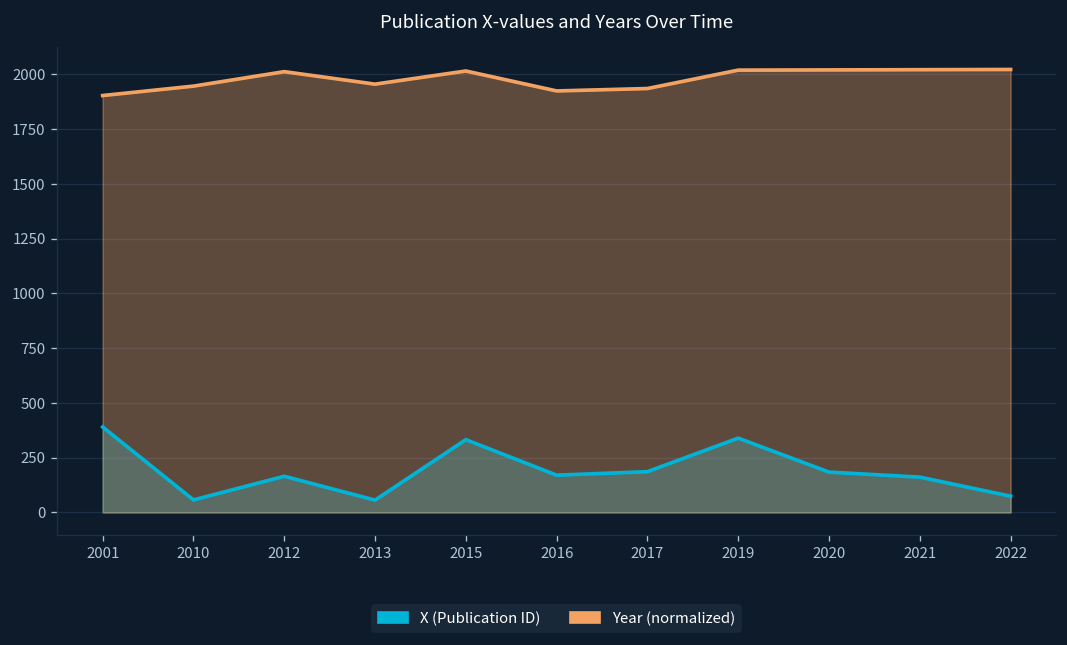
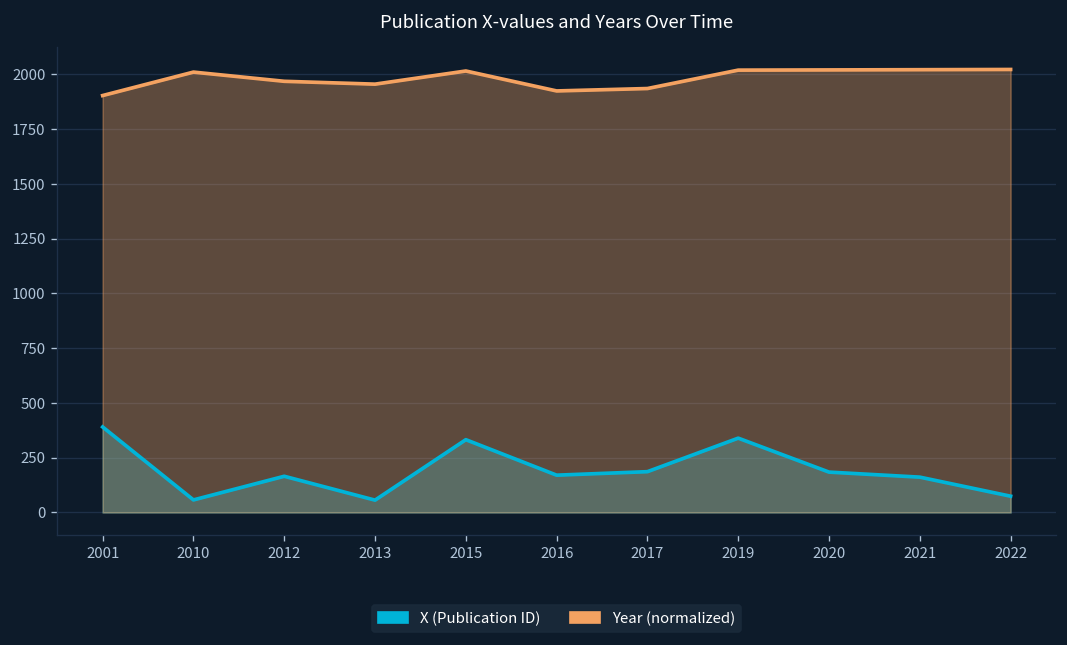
Year (normalized), 2010: 1950 -> 2010
Year (normalized), 2012: 2010 -> 1970
